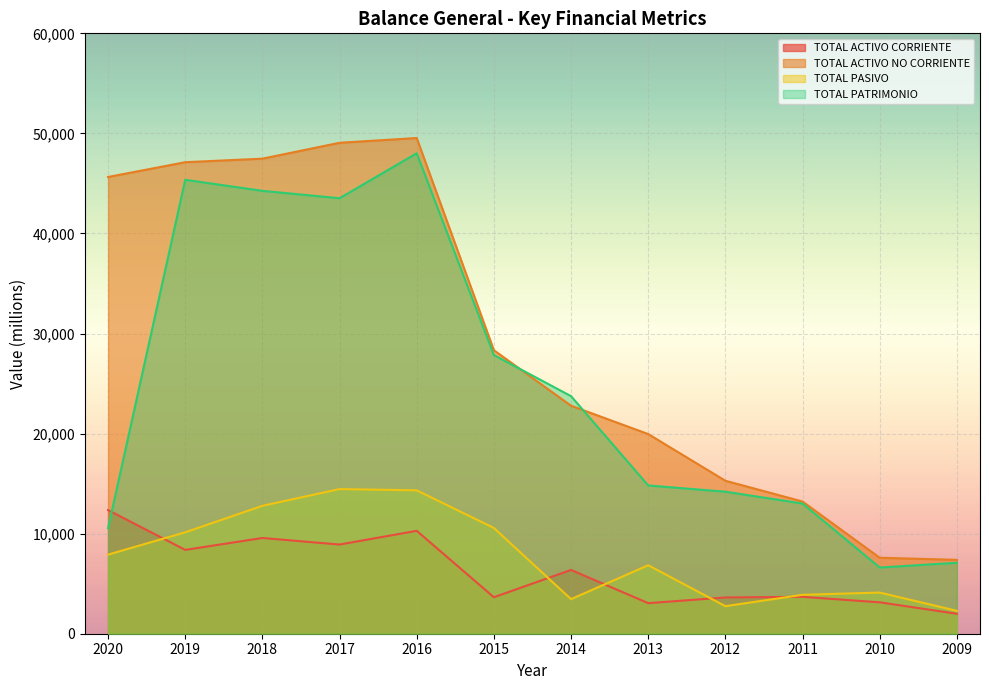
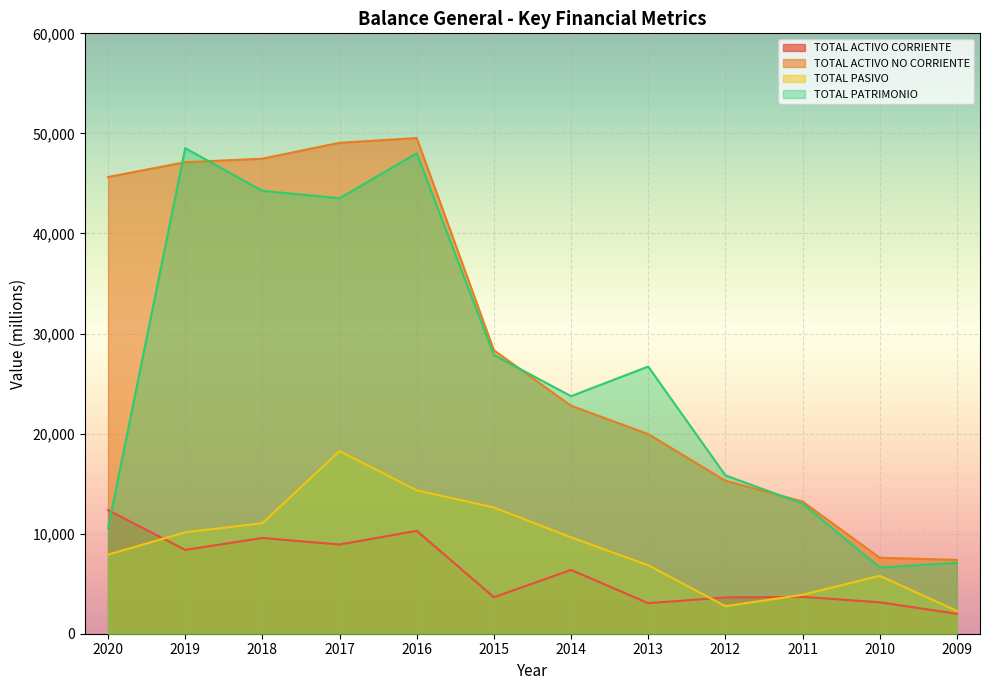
TOTAL PATRIMONIO, 2019: 45,400 -> 48,500
TOTAL PASIVO, 2018: 12,800 -> 11,000
TOTAL PASIVO, 2017: 14,500 -> 18,200
TOTAL PASIVO, 2015: 10,600 -> 12,600
TOTAL PASIVO, 2014: 3,500 -> 9,600
TOTAL PATRIMONIO, 2013: 14,800 -> 26,700
TOTAL PATRIMONIO, 2012: 14,200 -> 15,800
TOTAL PASIVO, 2010: 4,100 -> 5,800
